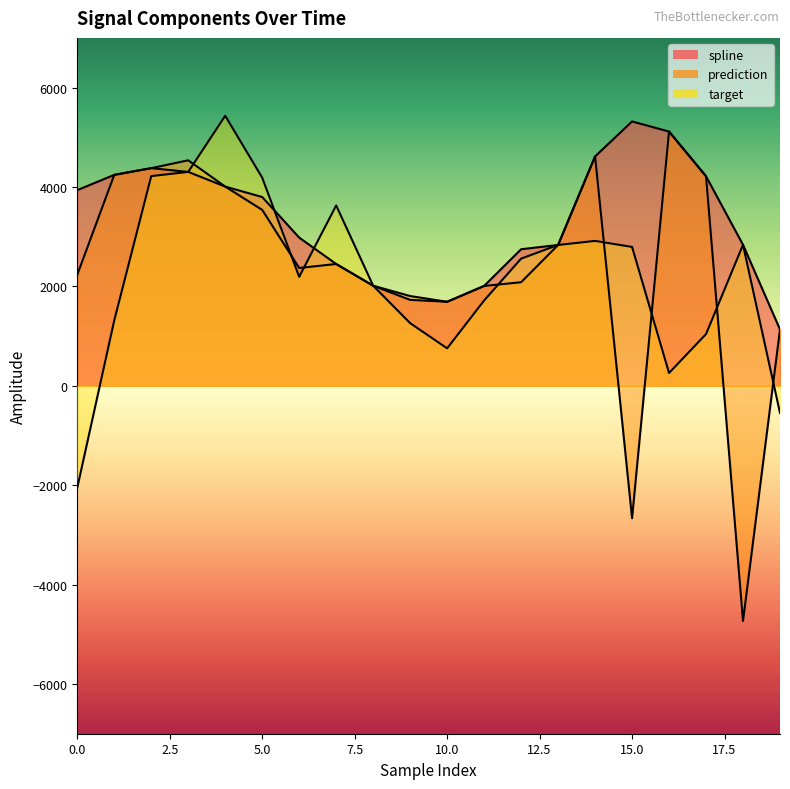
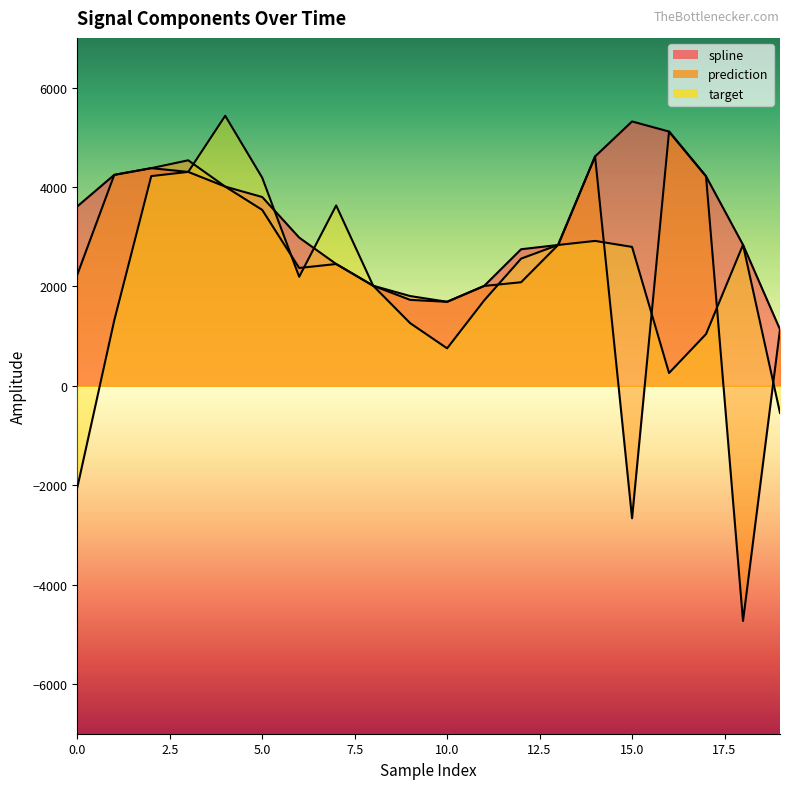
spline, 0.0: 3900 -> 3600
